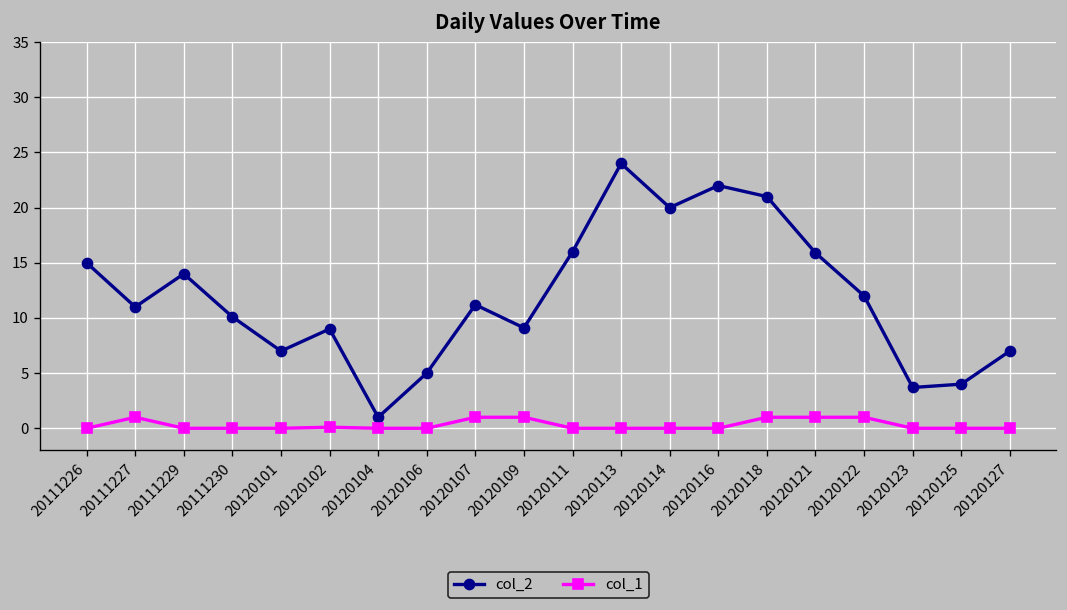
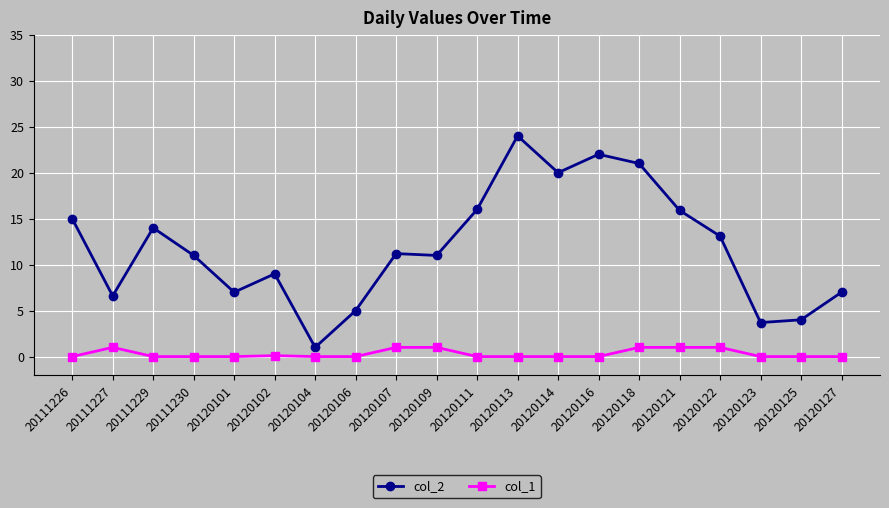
col_2, 20111227: 11 -> 7
col_2, 20111230: 10 -> 11
col_2, 20120109: 9 -> 11
col_2, 20120122: 12 -> 13
